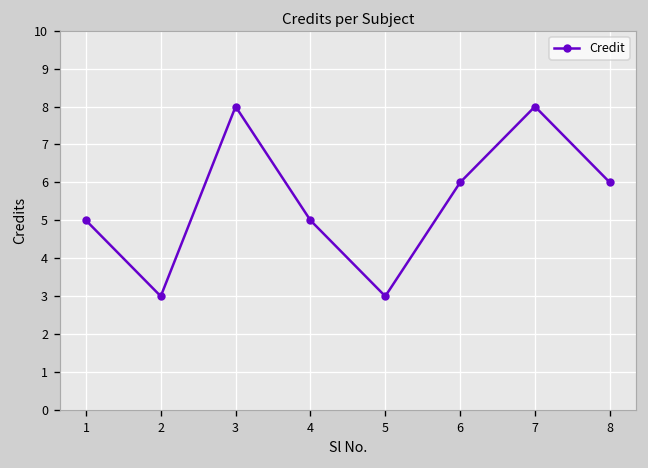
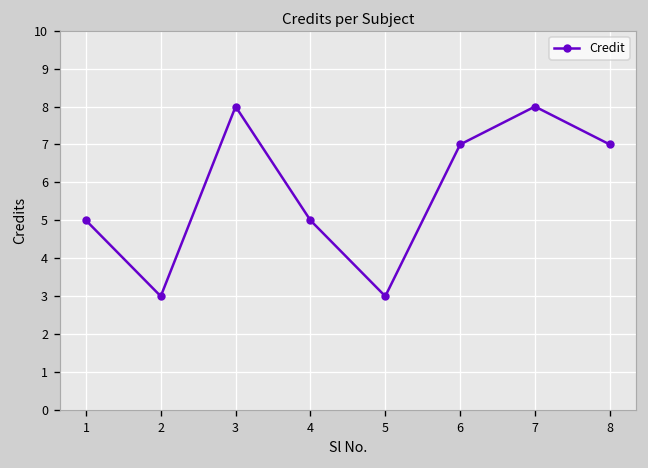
6: 6 -> 7
8: 6 -> 7
